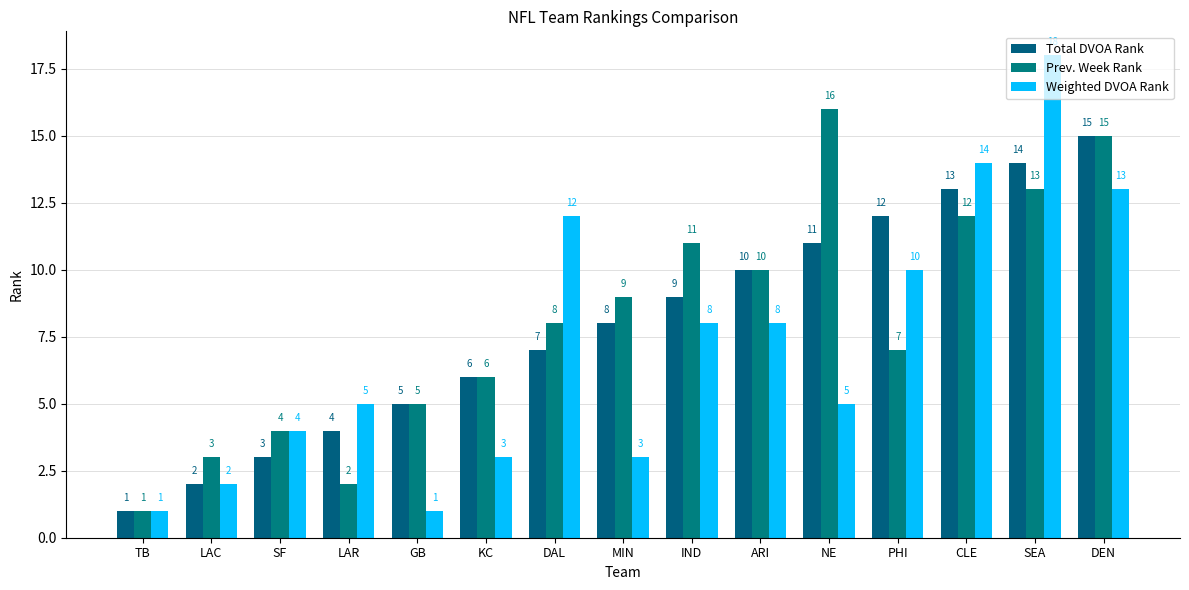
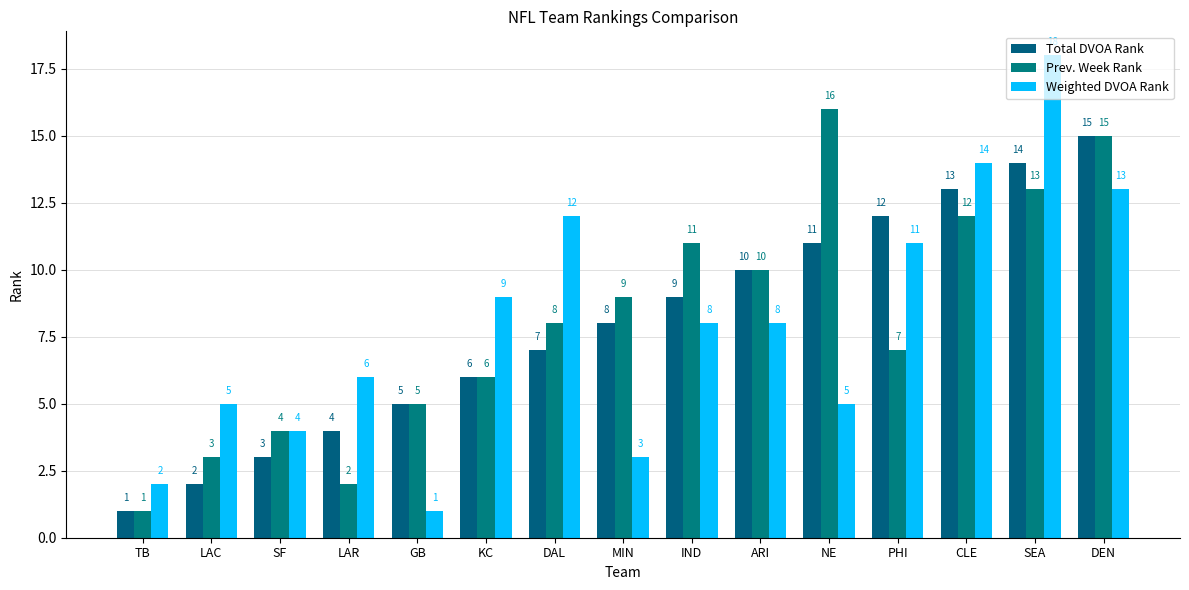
Weighted DVOA Rank, TB: 1 -> 2
Weighted DVOA Rank, LAC: 2 -> 5
Weighted DVOA Rank, LAR: 5 -> 6
Weighted DVOA Rank, KC: 3 -> 9
Weighted DVOA Rank, PHI: 10 -> 11
